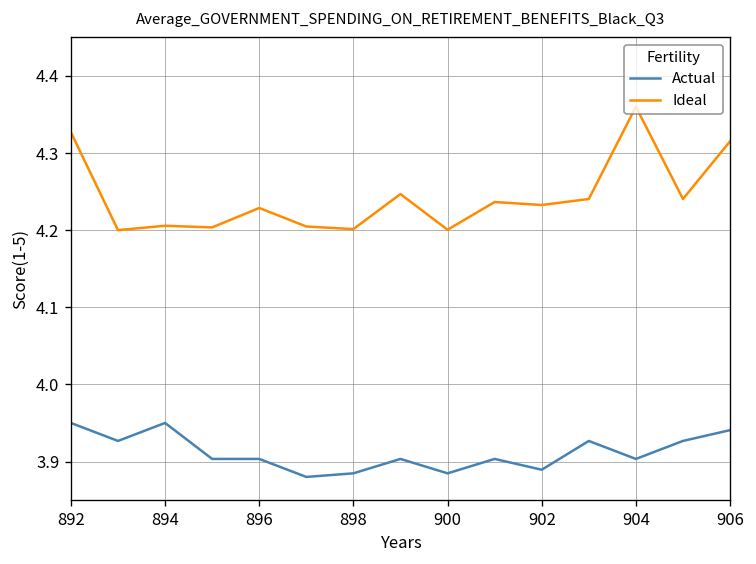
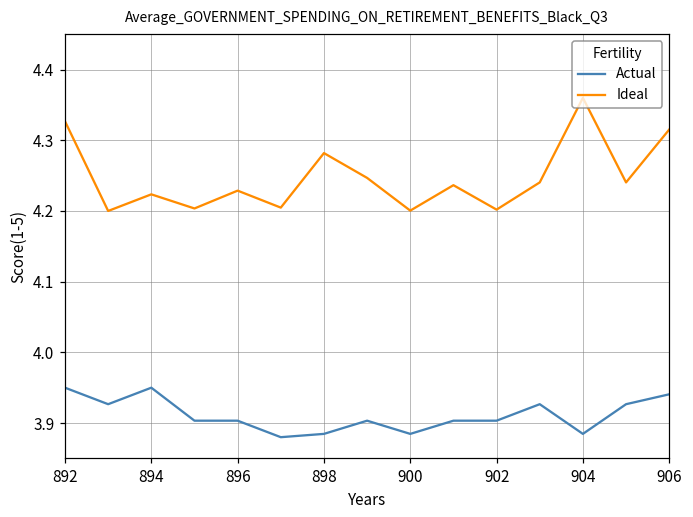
Ideal, 894: 4.21 -> 4.22
Ideal, 898: 4.20 -> 4.28
Actual, 902: 3.89 -> 3.90
Ideal, 902: 4.23 -> 4.20
Actual, 904: 3.90 -> 3.88
